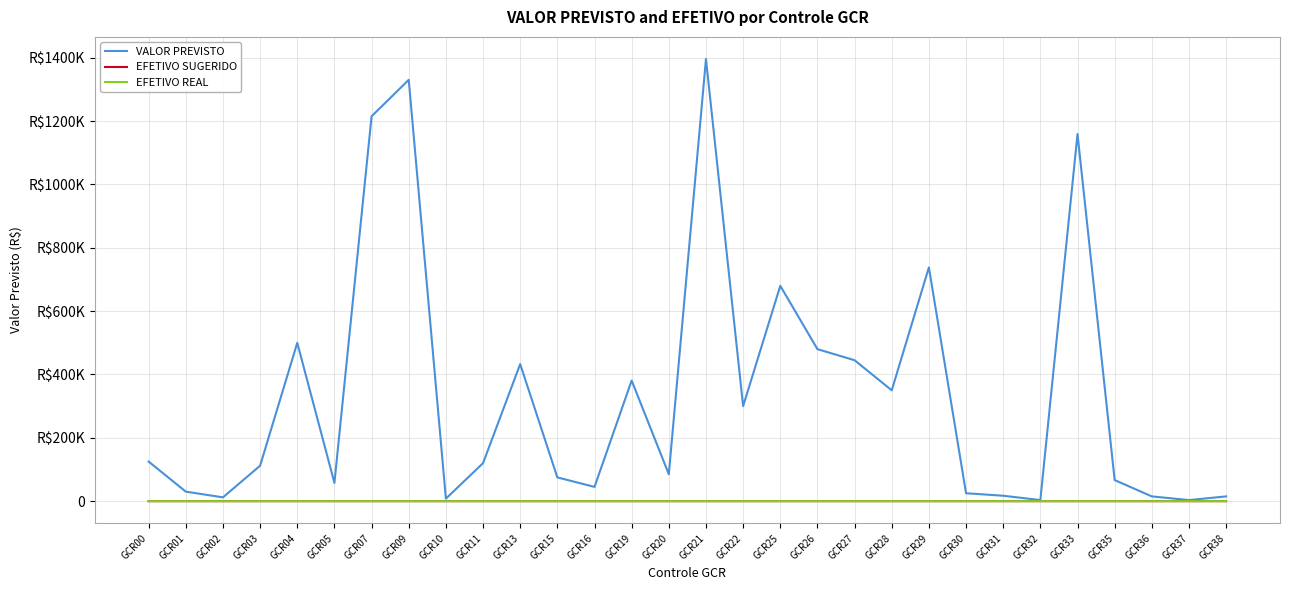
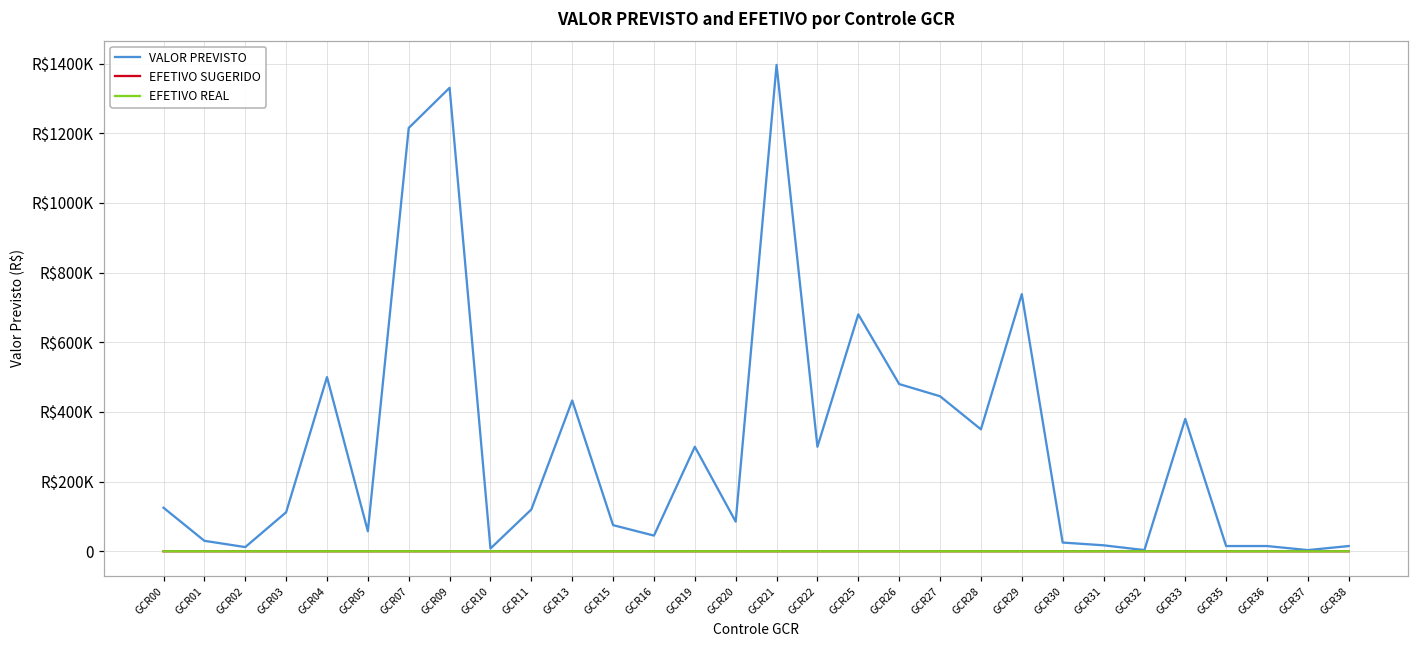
VALOR PREVISTO, GCR19: R$380000 -> R$300000
VALOR PREVISTO, GCR33: R$1160000 -> R$380000
VALOR PREVISTO, GCR35: R$70000 -> R$20000
